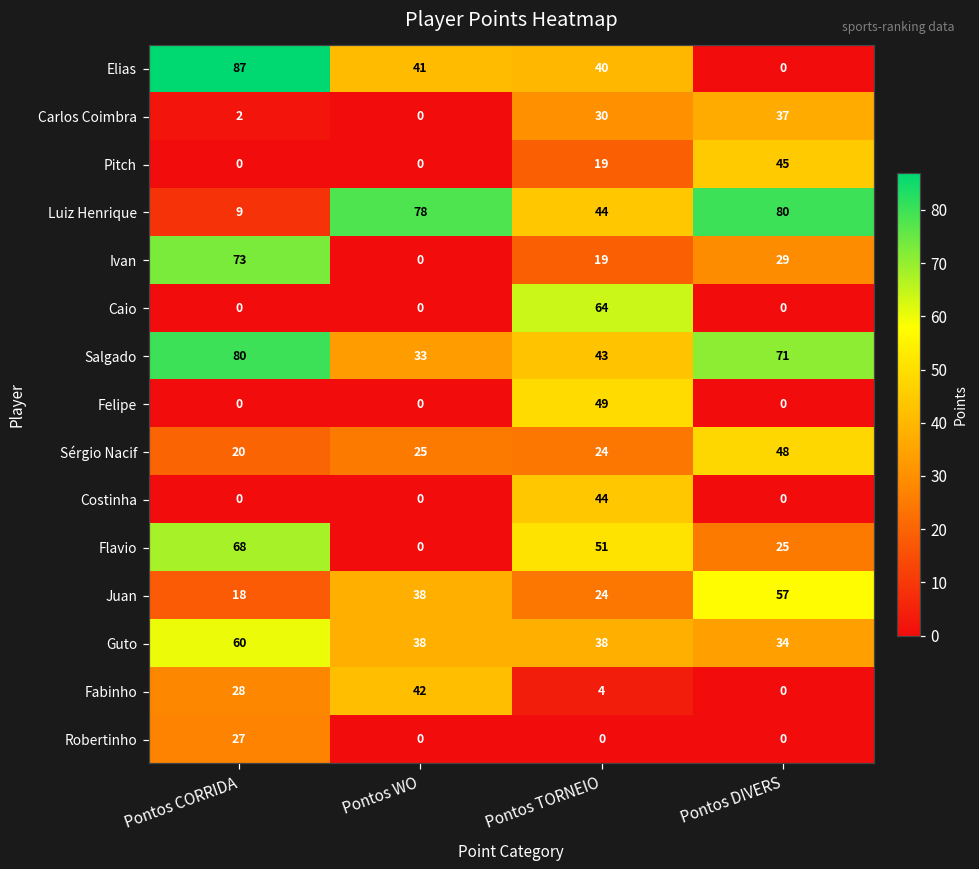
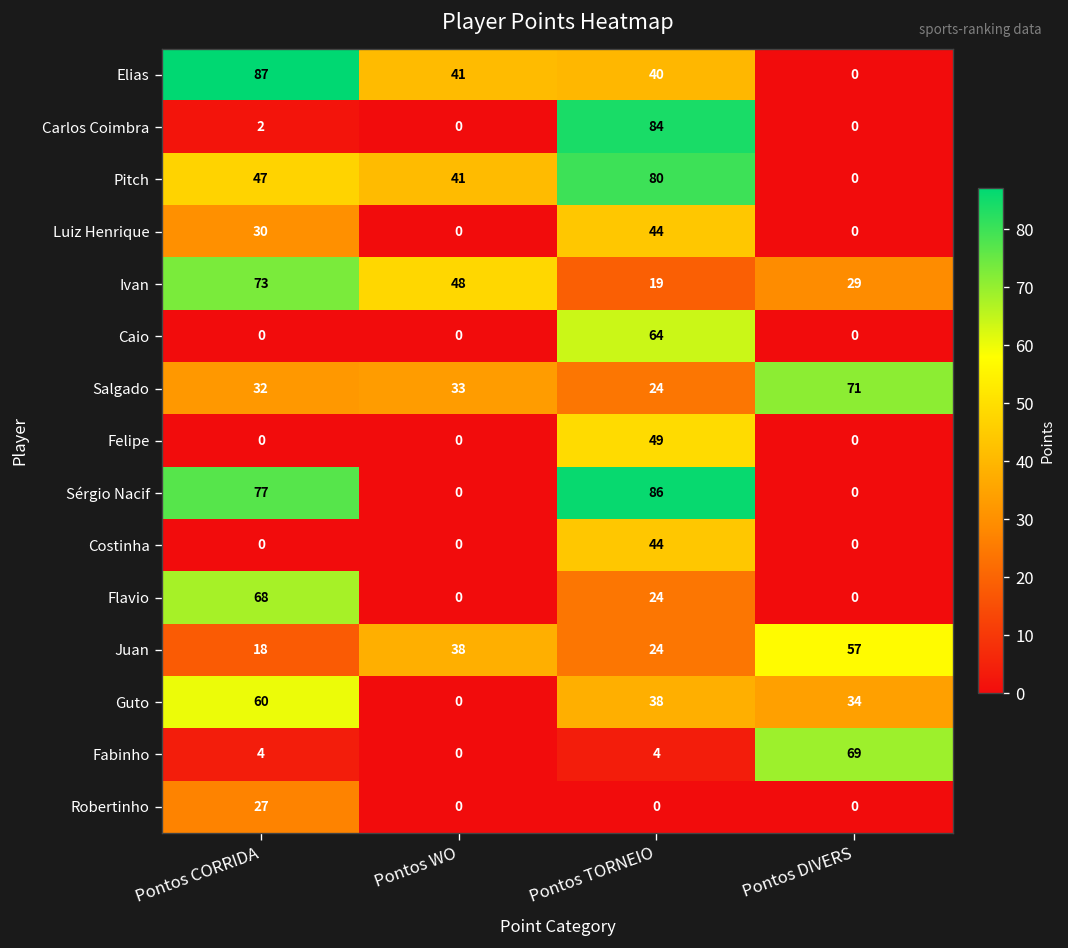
Carlos Coimbra, Pontos TORNEIO: 30 -> 84
Carlos Coimbra, Pontos DIVERS: 37 -> 0
Pitch, Pontos CORRIDA: 0 -> 47
Pitch, Pontos WO: 0 -> 41
Pitch, Pontos TORNEIO: 19 -> 80
Pitch, Pontos DIVERS: 45 -> 0
Luiz Henrique, Pontos CORRIDA: 9 -> 30
Luiz Henrique, Pontos WO: 78 -> 0
Luiz Henrique, Pontos DIVERS: 80 -> 0
Ivan, Pontos WO: 0 -> 48
Salgado, Pontos CORRIDA: 80 -> 32
Salgado, Pontos TORNEIO: 43 -> 24
Sérgio Nacif, Pontos CORRIDA: 20 -> 77
Sérgio Nacif, Pontos WO: 25 -> 0
Sérgio Nacif, Pontos TORNEIO: 24 -> 86
Sérgio Nacif, Pontos DIVERS: 48 -> 0
Flavio, Pontos TORNEIO: 51 -> 24
Flavio, Pontos DIVERS: 25 -> 0
Guto, Pontos WO: 38 -> 0
Fabinho, Pontos CORRIDA: 28 -> 4
Fabinho, Pontos WO: 42 -> 0
Fabinho, Pontos DIVERS: 0 -> 69
